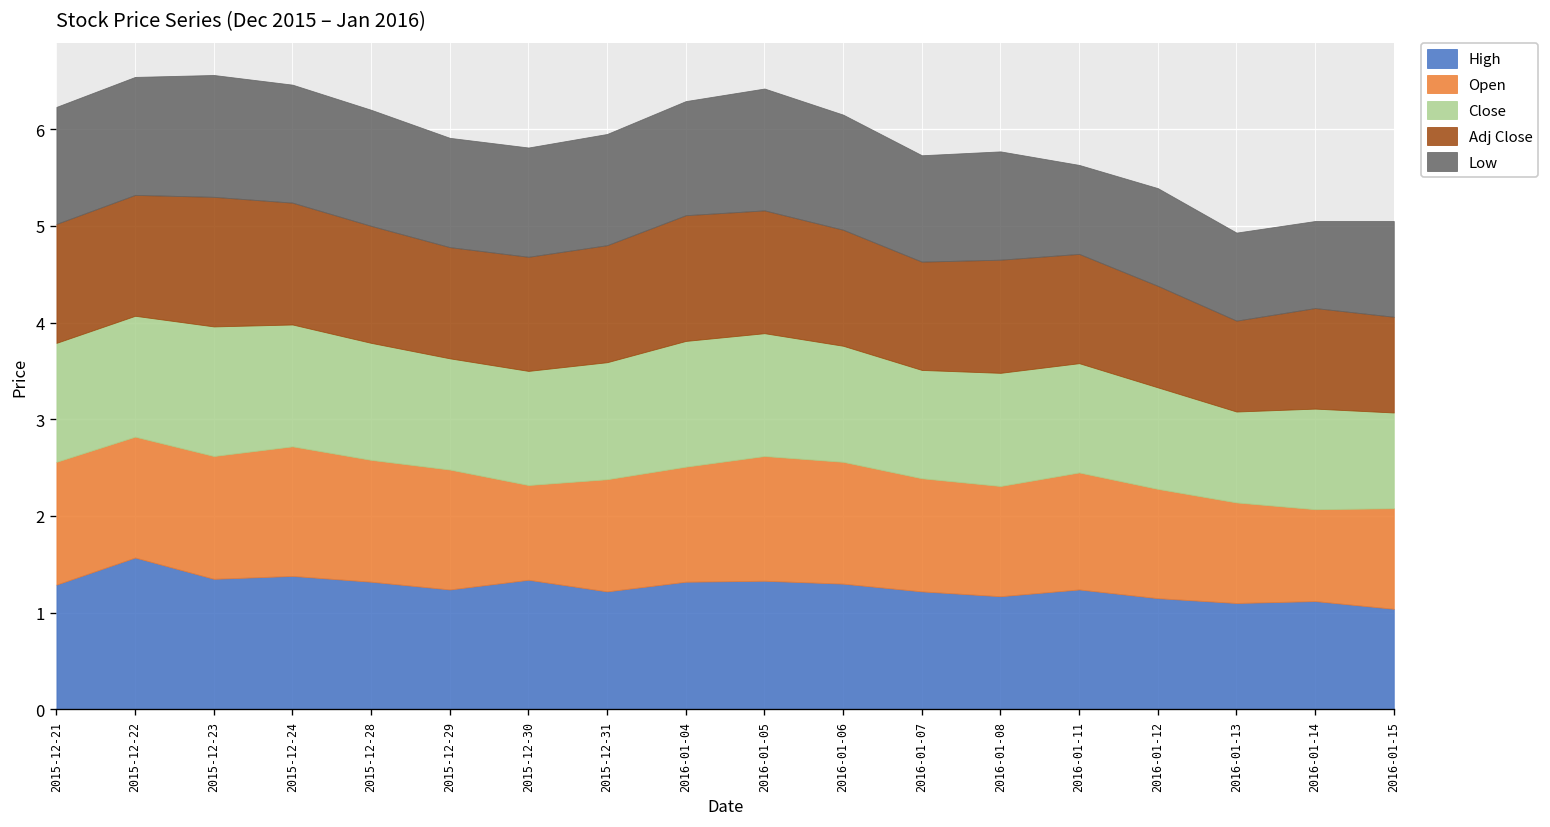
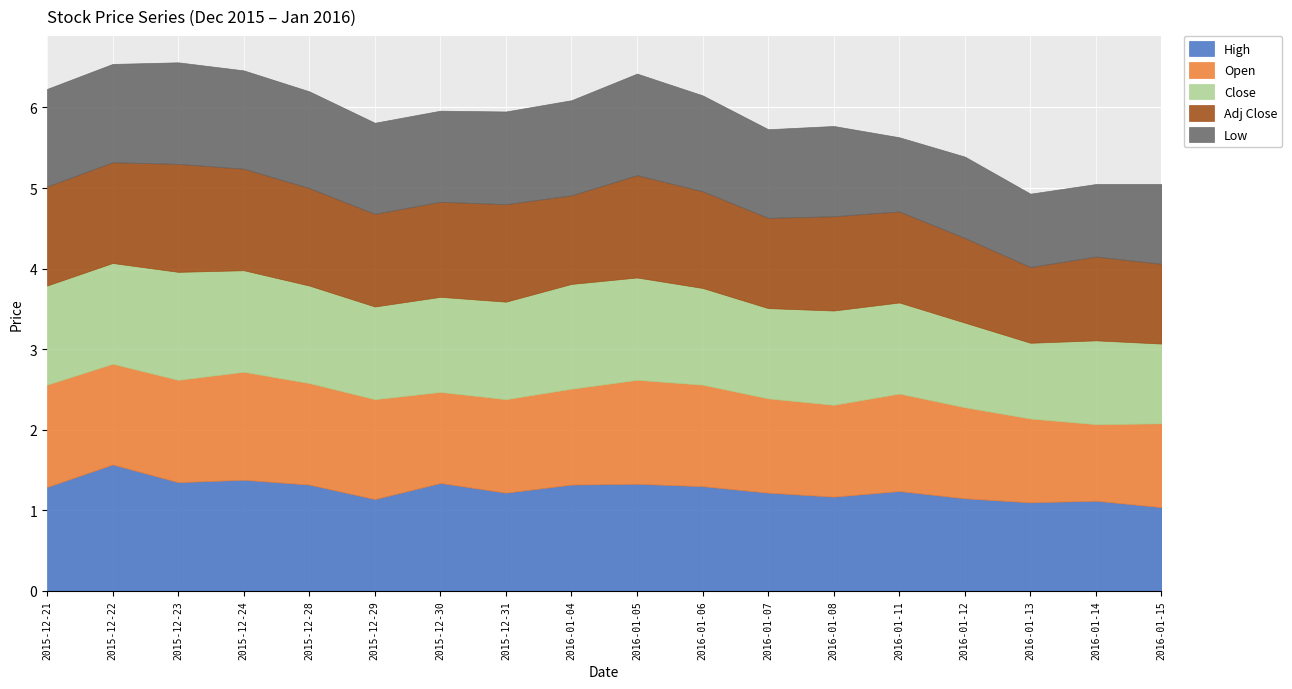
High, 2015-12-29: 1.2 -> 1.1
Open, 2015-12-30: 1.0 -> 1.1
Adj Close, 2016-01-04: 1.3 -> 1.1
